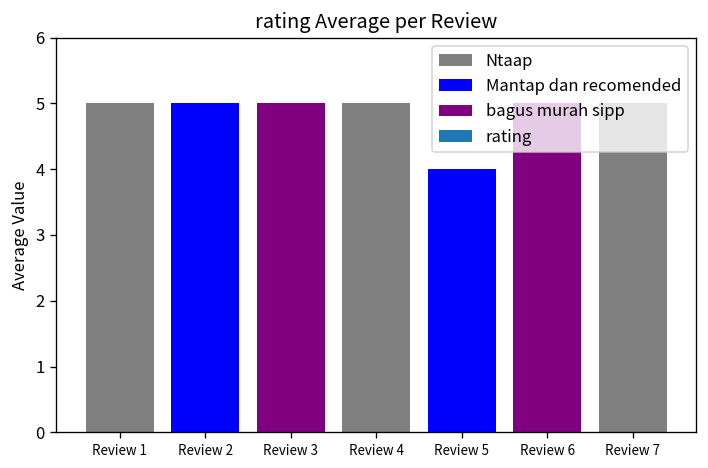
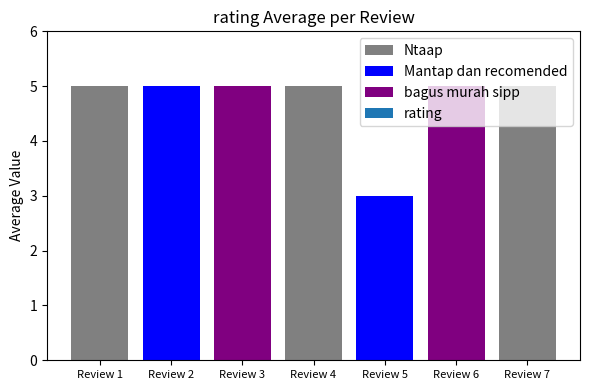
Review 5: 4 -> 3
